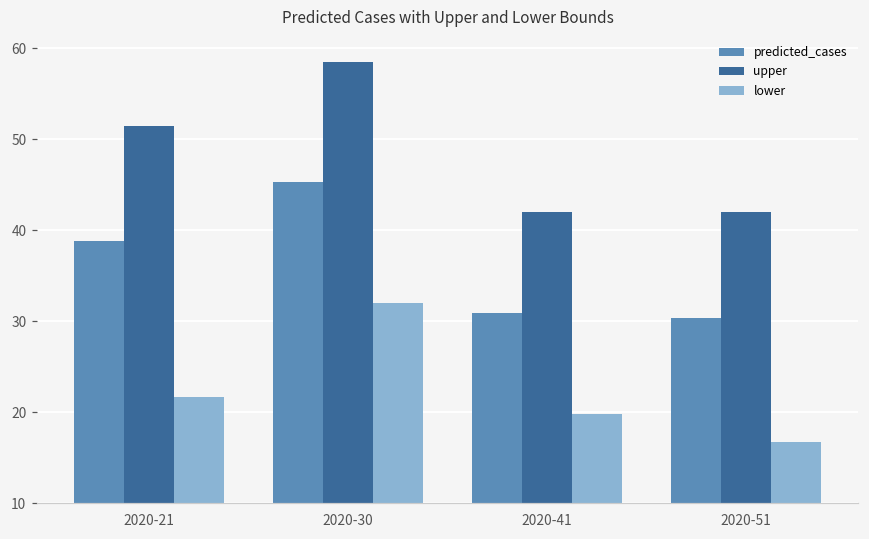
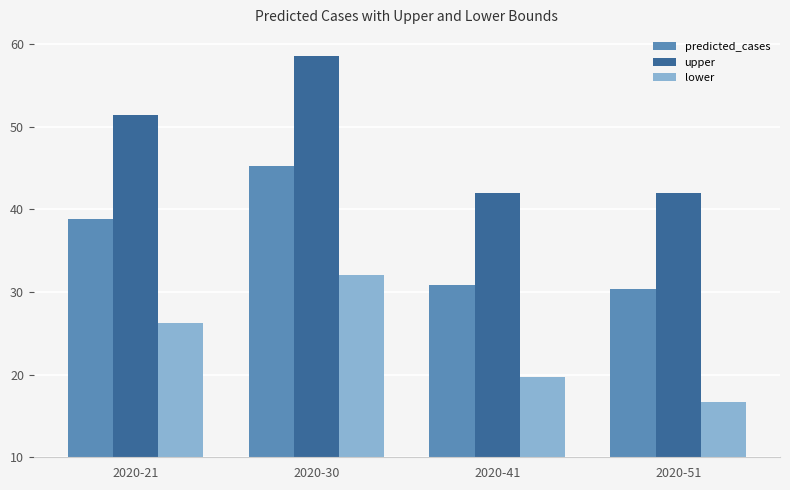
lower, 2020-21: 22 -> 26
